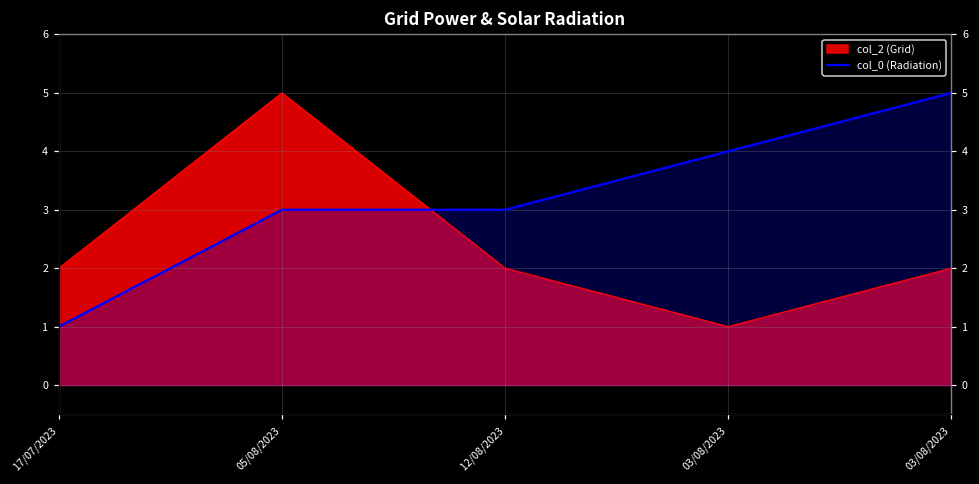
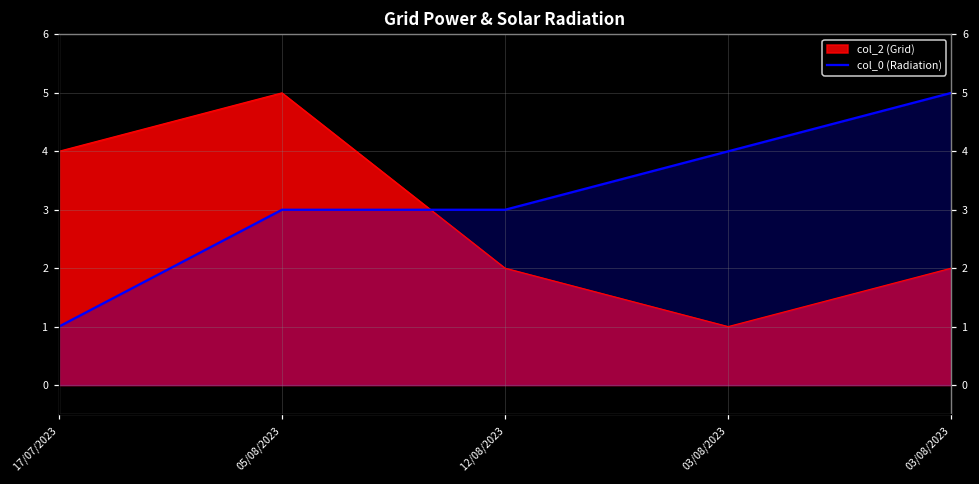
col_2 (Grid), 17/07/2023: 2 -> 4
